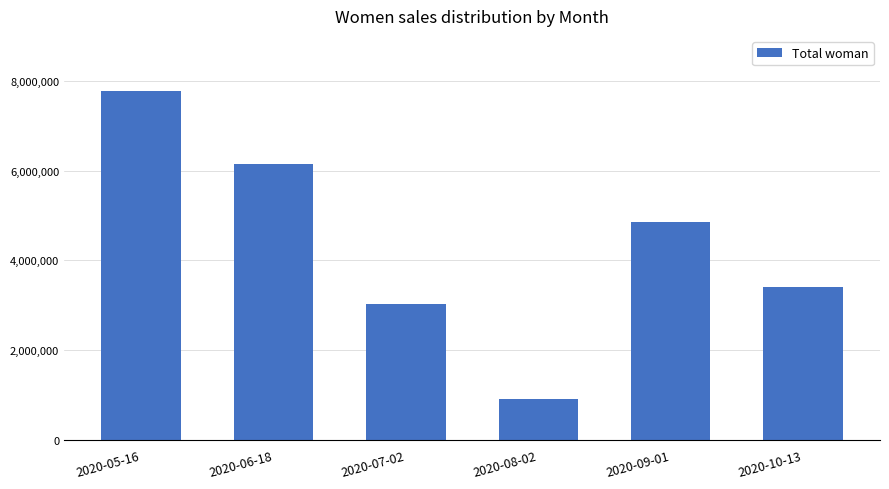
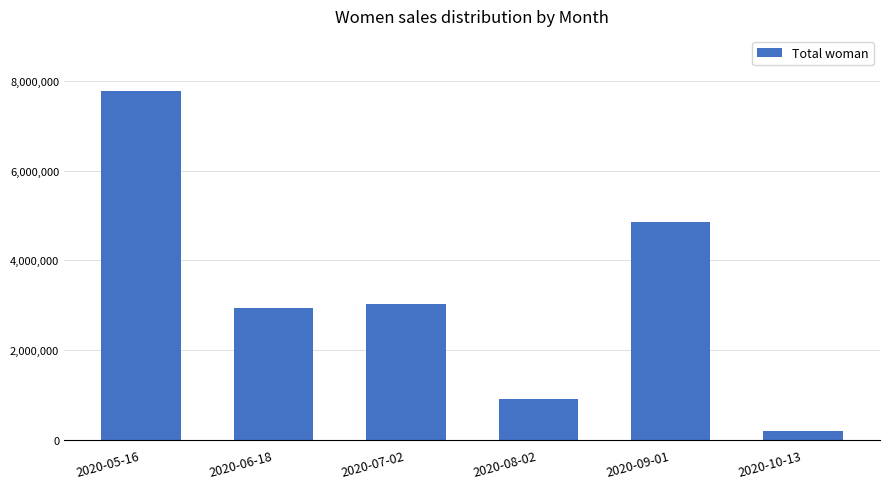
2020-06-18: 6,200,000 -> 2,900,000
2020-10-13: 3,400,000 -> 200,000
